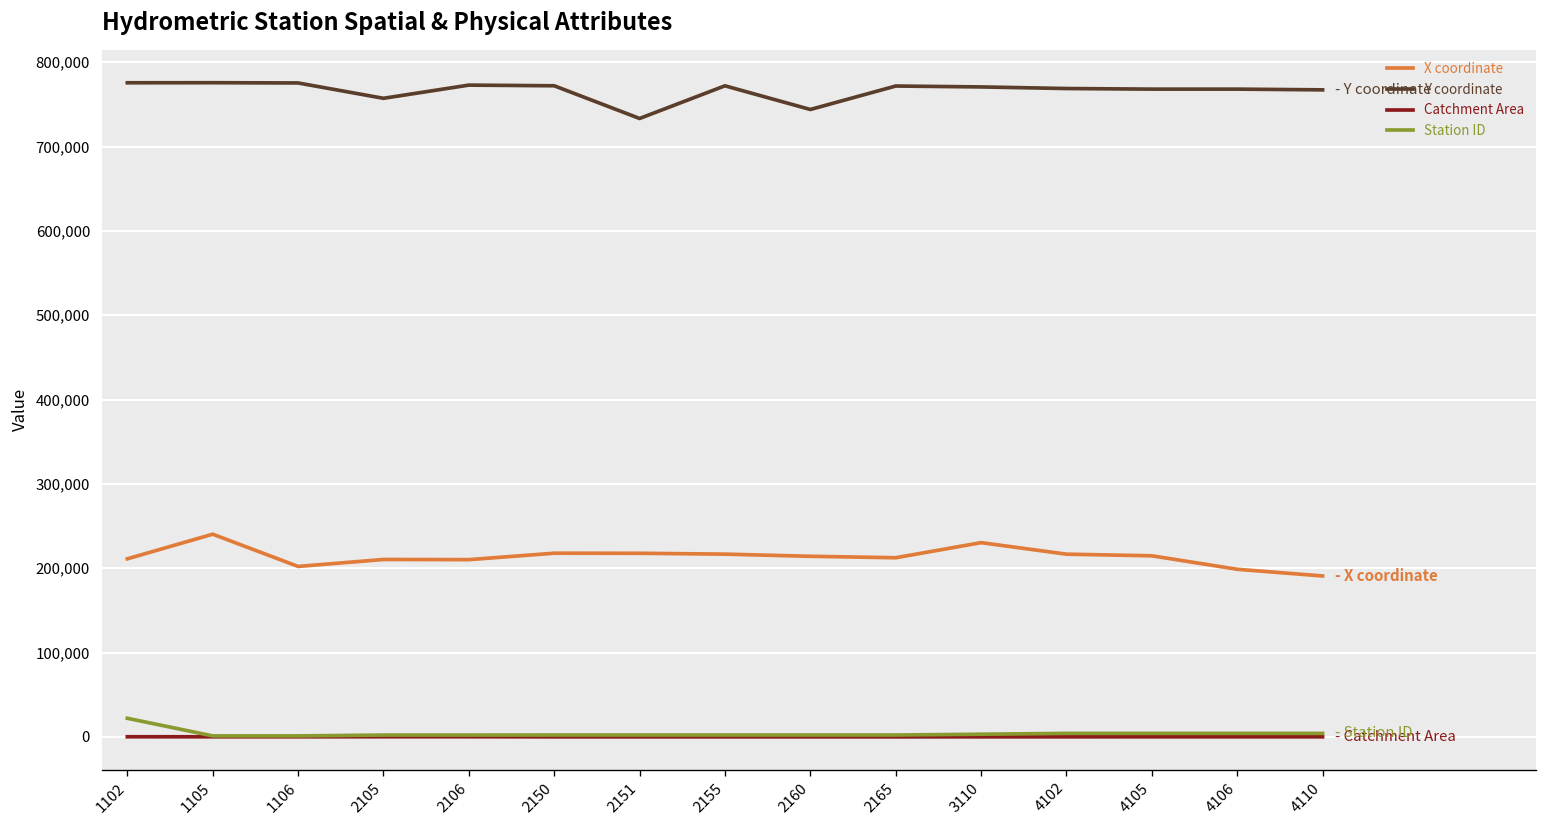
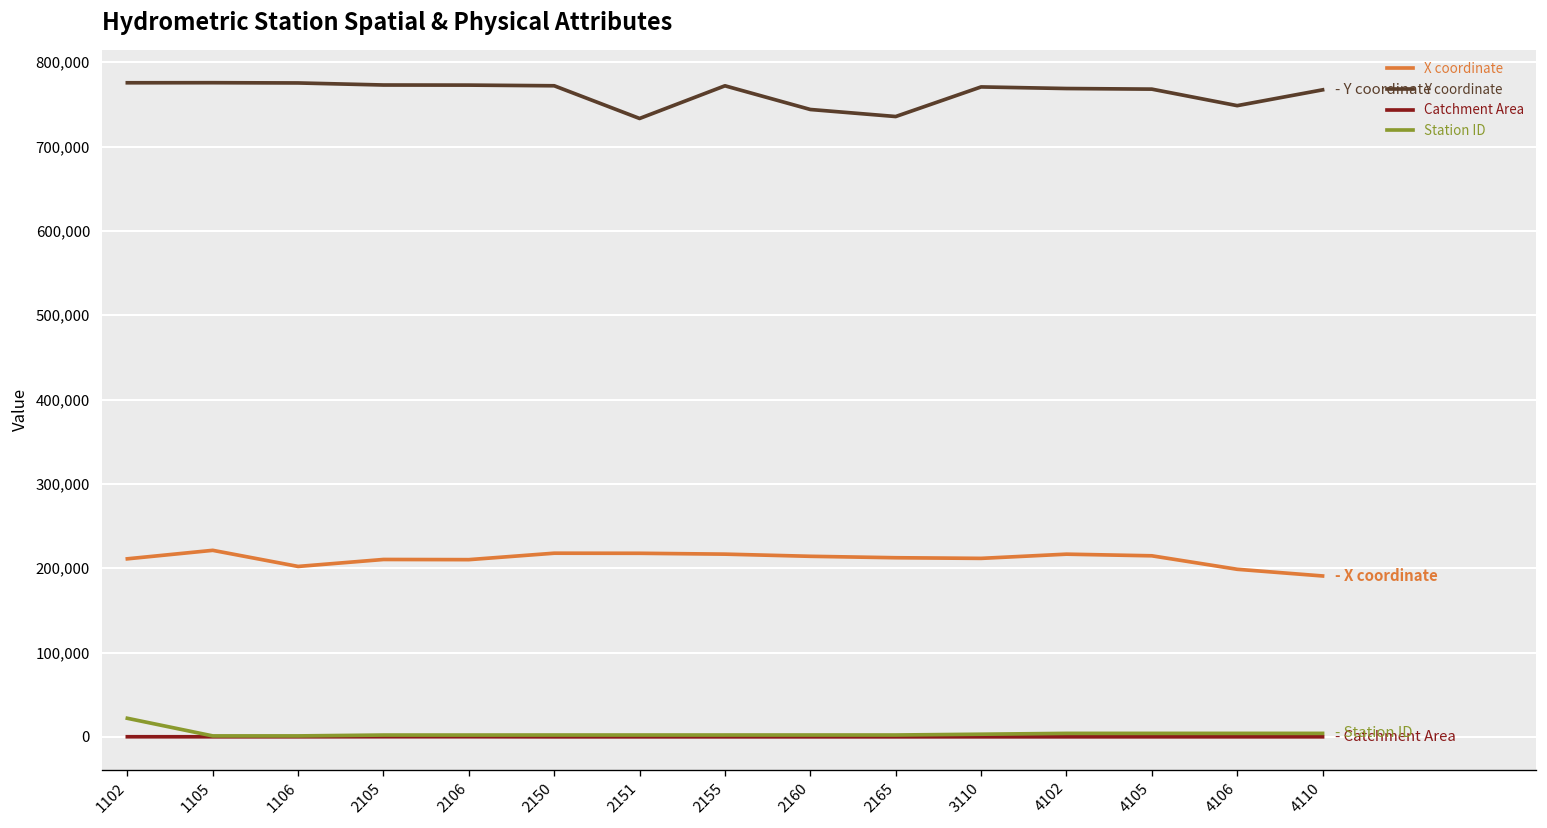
X coordinate, 1105: 240,000 -> 220,000
Y coordinate, 2105: 760,000 -> 770,000
Y coordinate, 2165: 770,000 -> 740,000
X coordinate, 3110: 230,000 -> 210,000
Y coordinate, 4106: 770,000 -> 750,000
